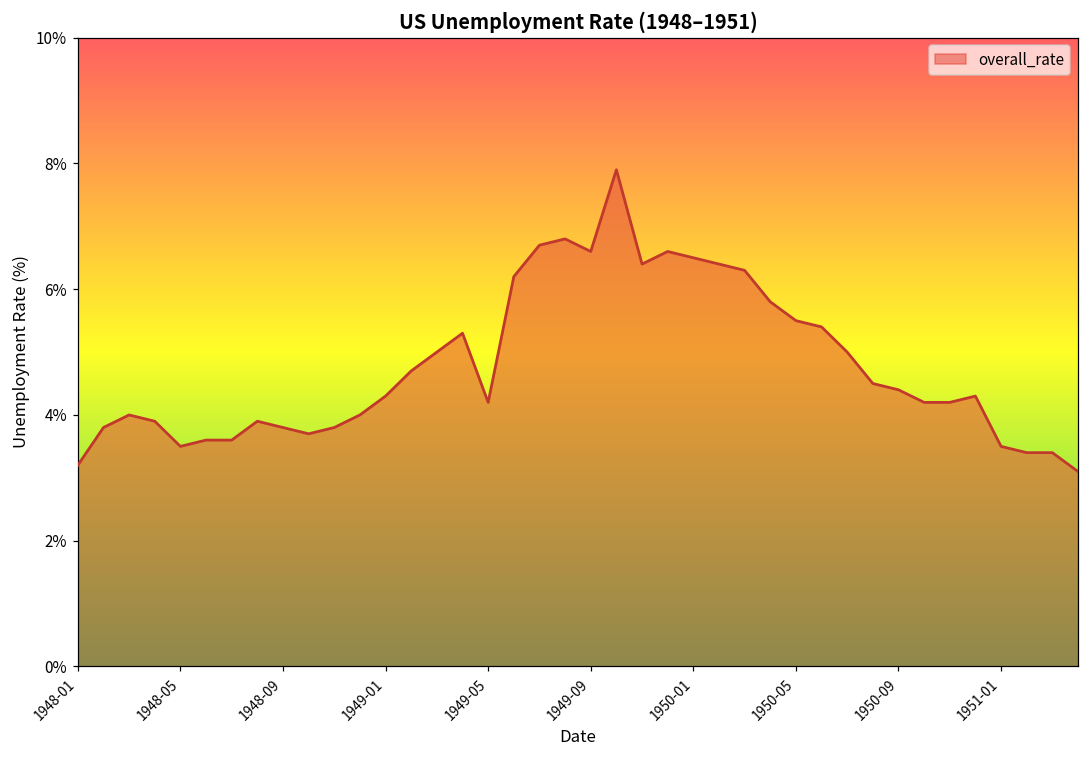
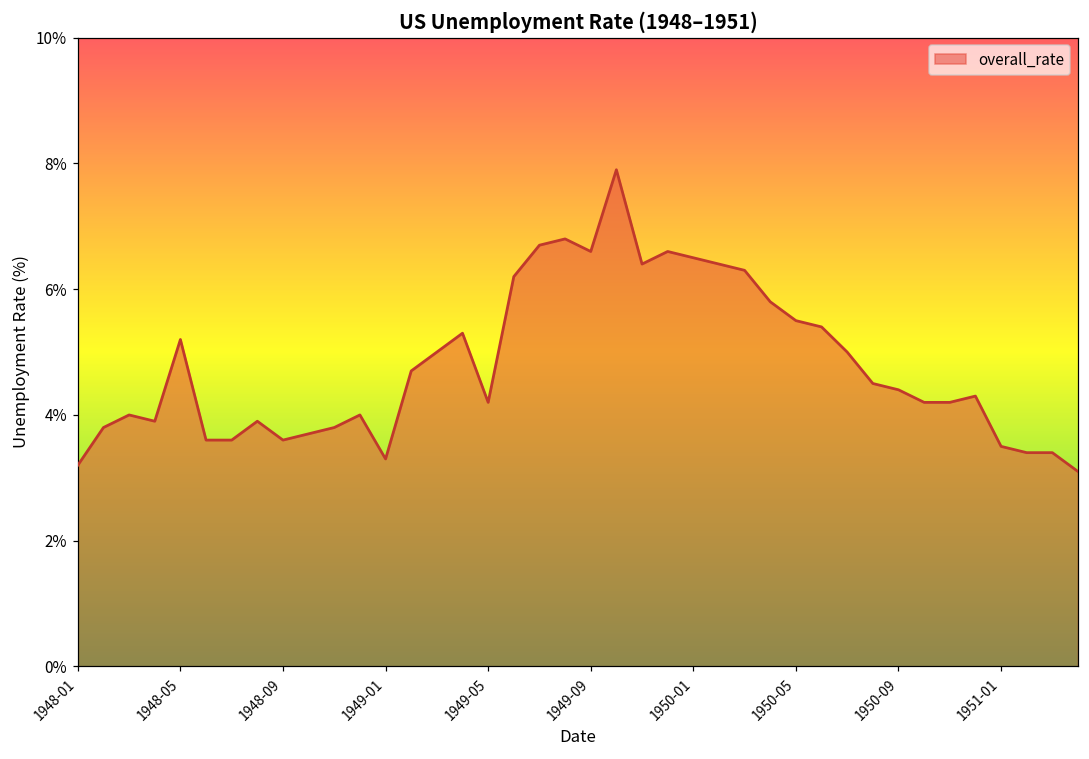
1948-05: 3.5% -> 5.2%
1948-09: 3.8% -> 3.6%
1949-01: 4.3% -> 3.3%
